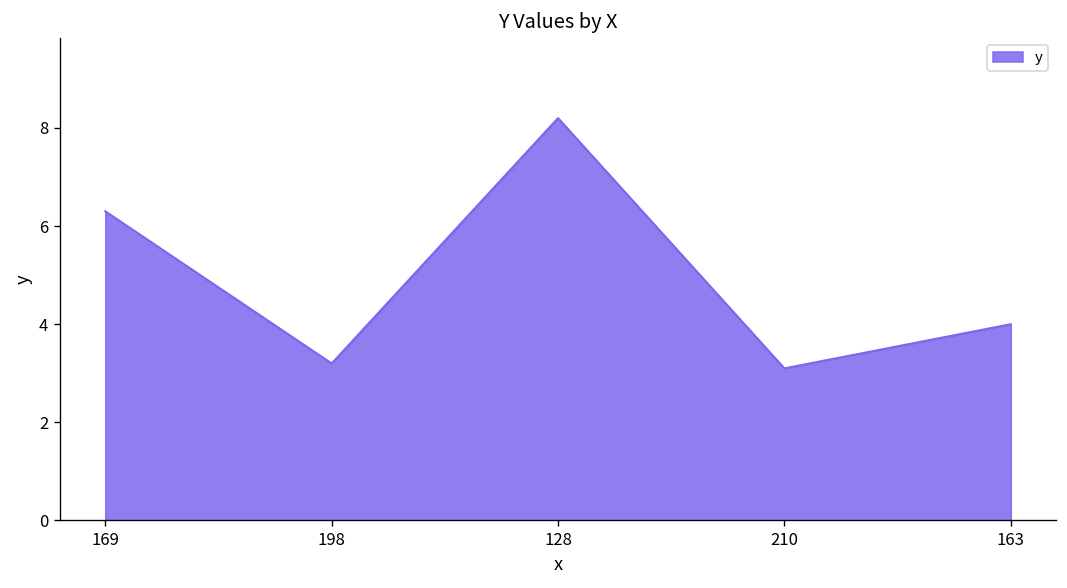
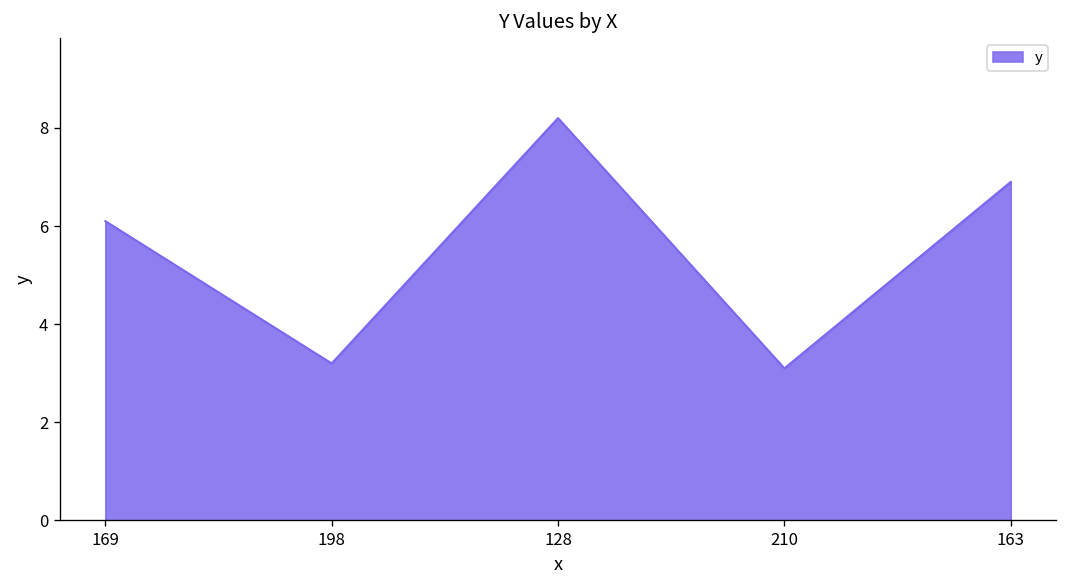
169: 6.3 -> 6.1
163: 4.0 -> 6.9
